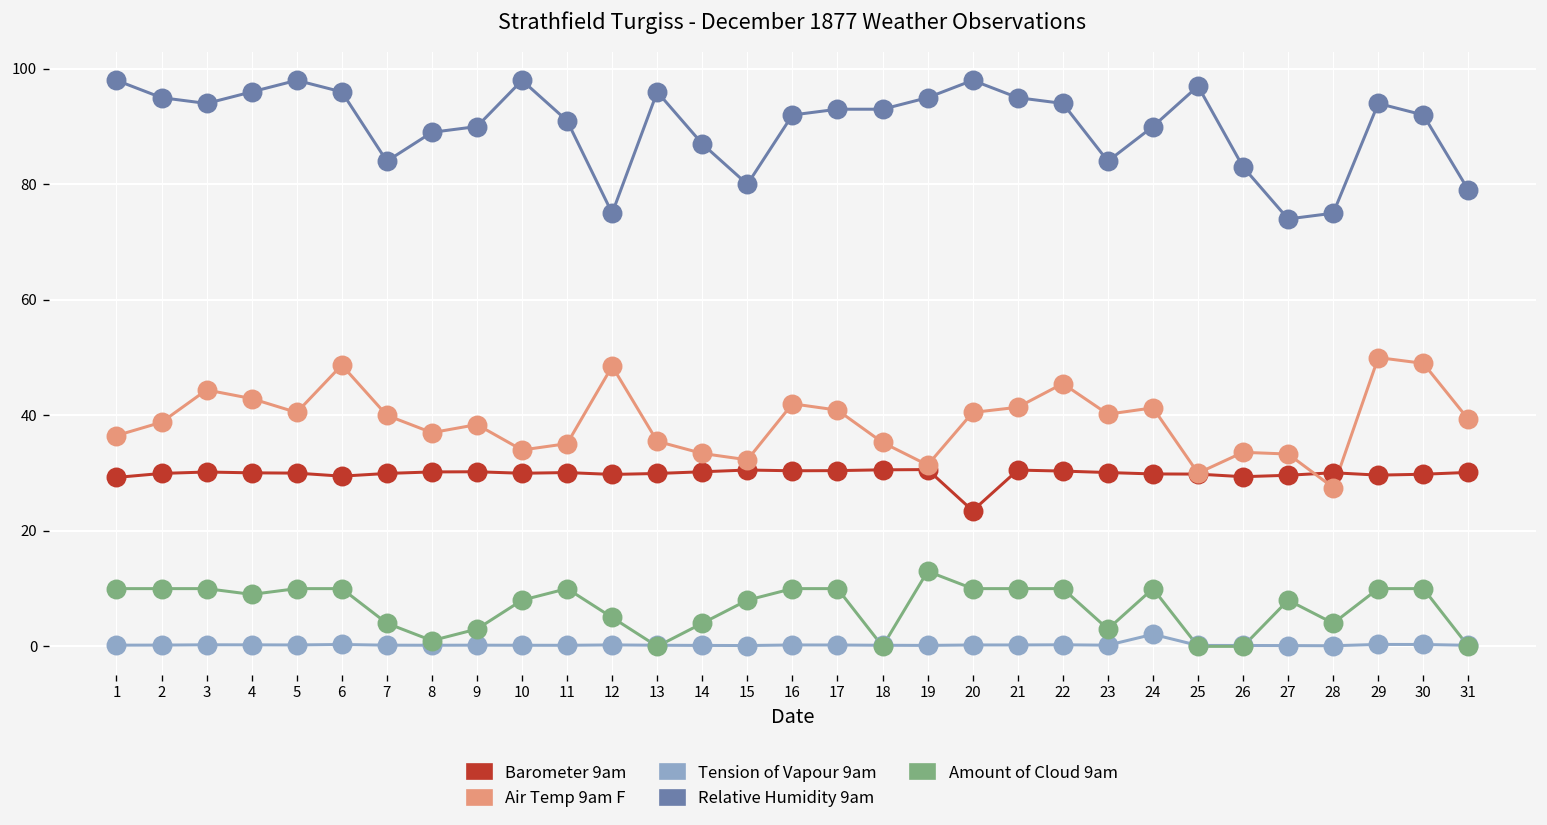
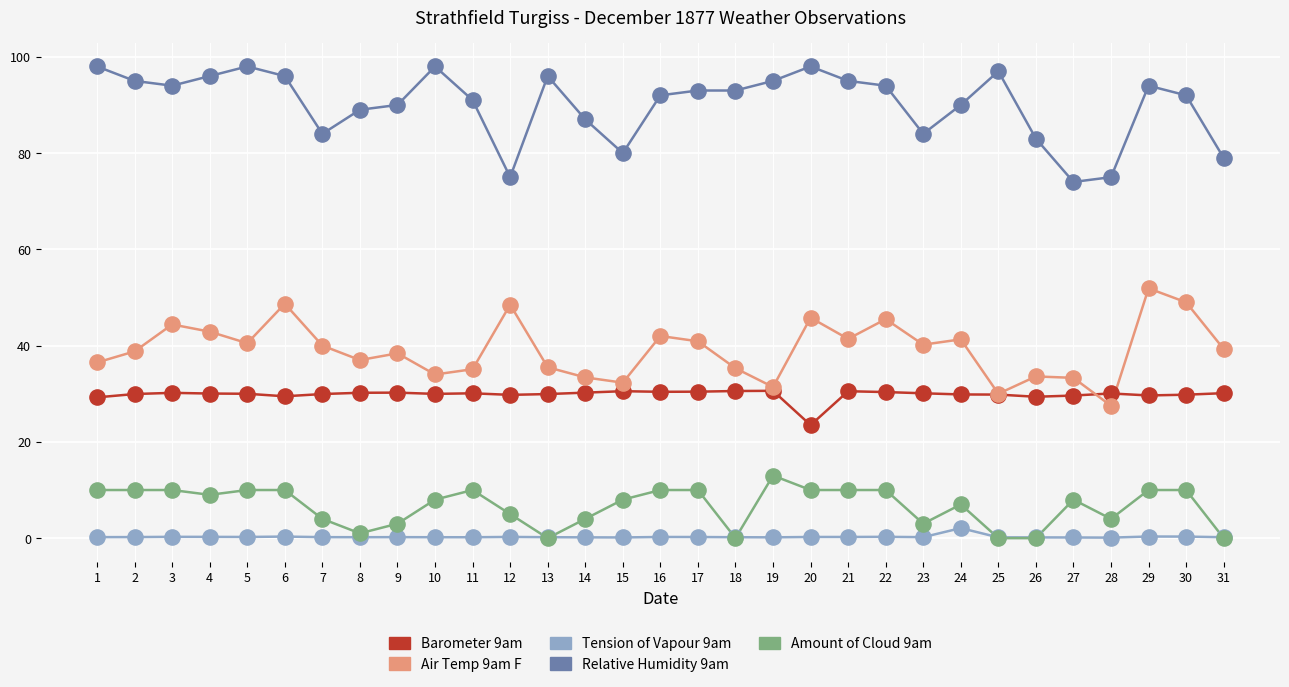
Air Temp 9am F, 20: 41 -> 46
Amount of Cloud 9am, 24: 10 -> 7
Air Temp 9am F, 29: 50 -> 52
